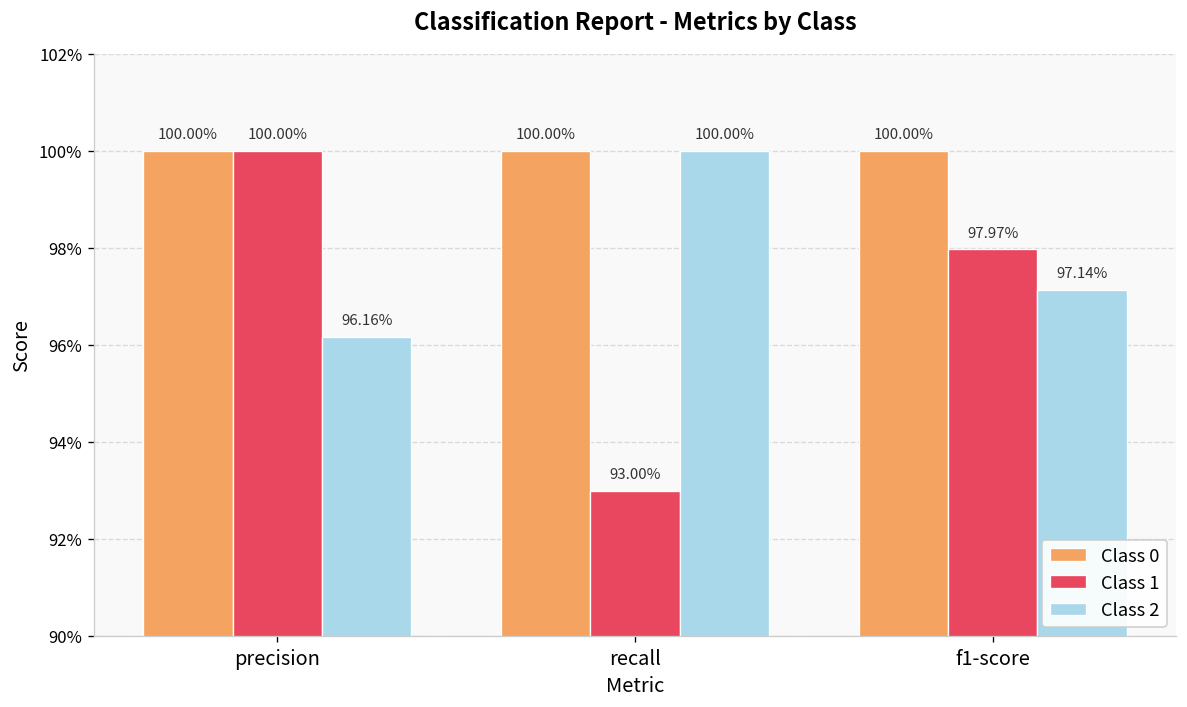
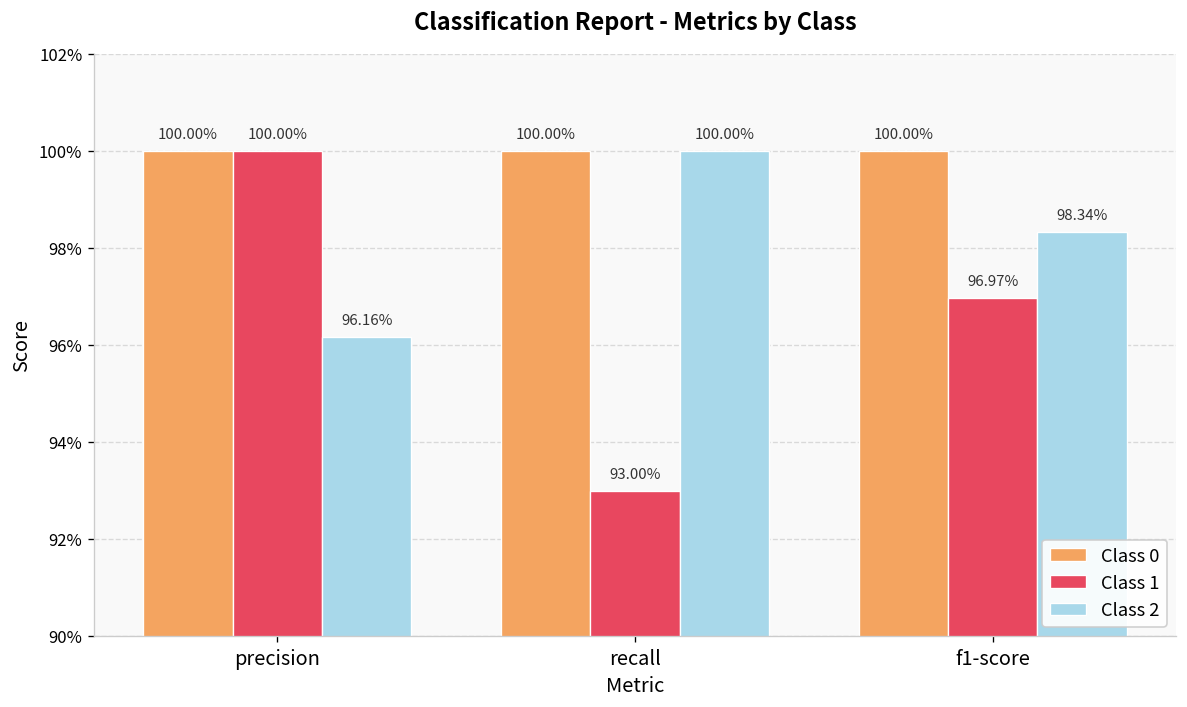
Class 1, f1-score: 97.97% -> 96.97%
Class 2, f1-score: 97.14% -> 98.34%
